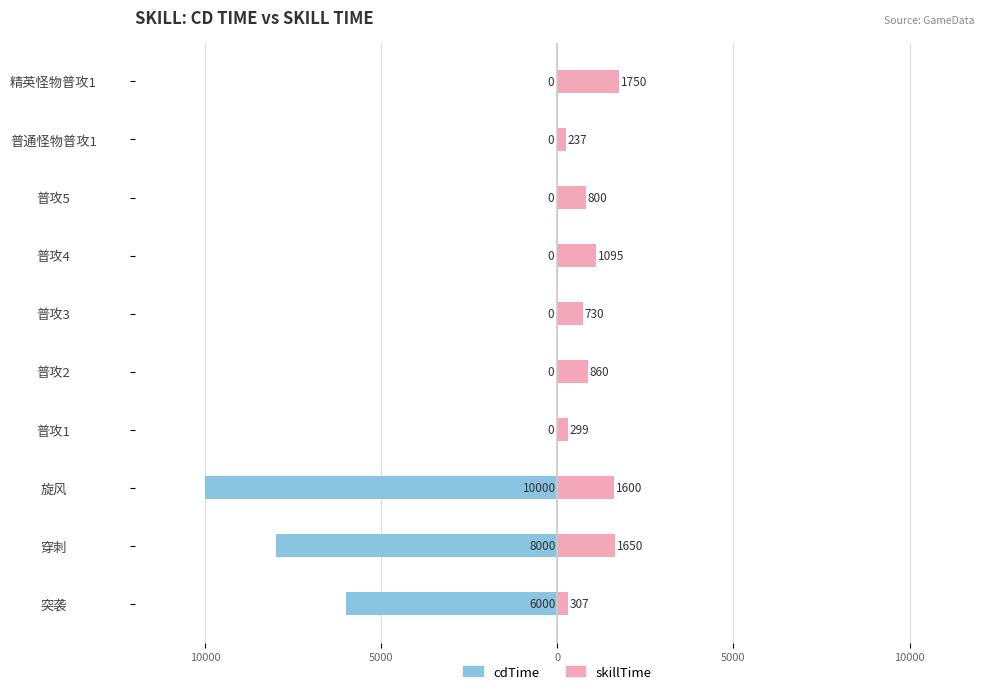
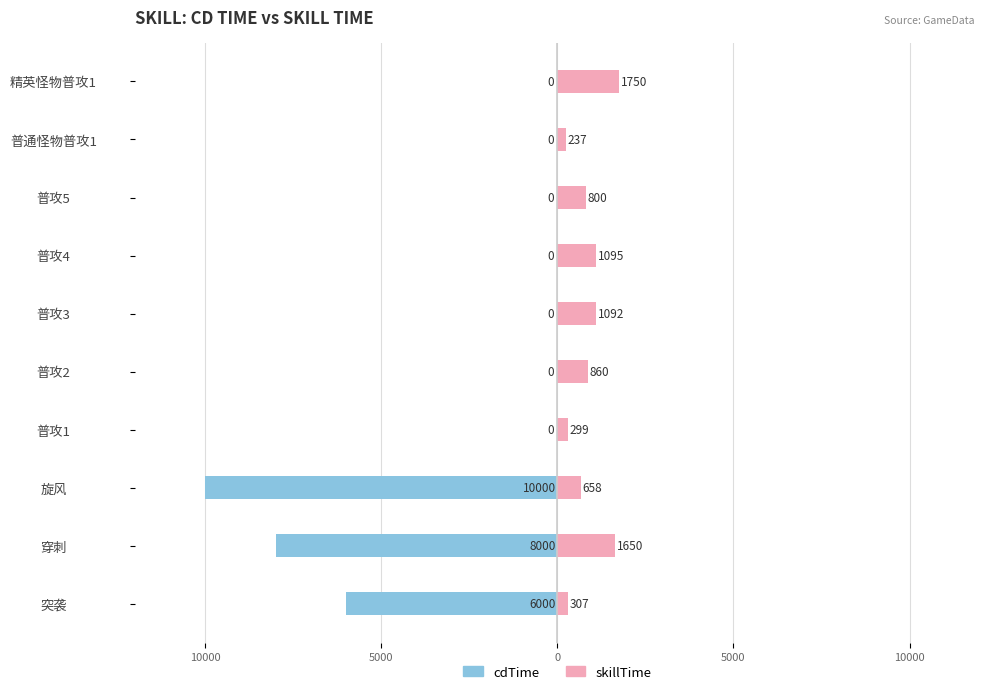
skillTime, 普攻3: 730 -> 1092
skillTime, 旋风: 1600 -> 658
